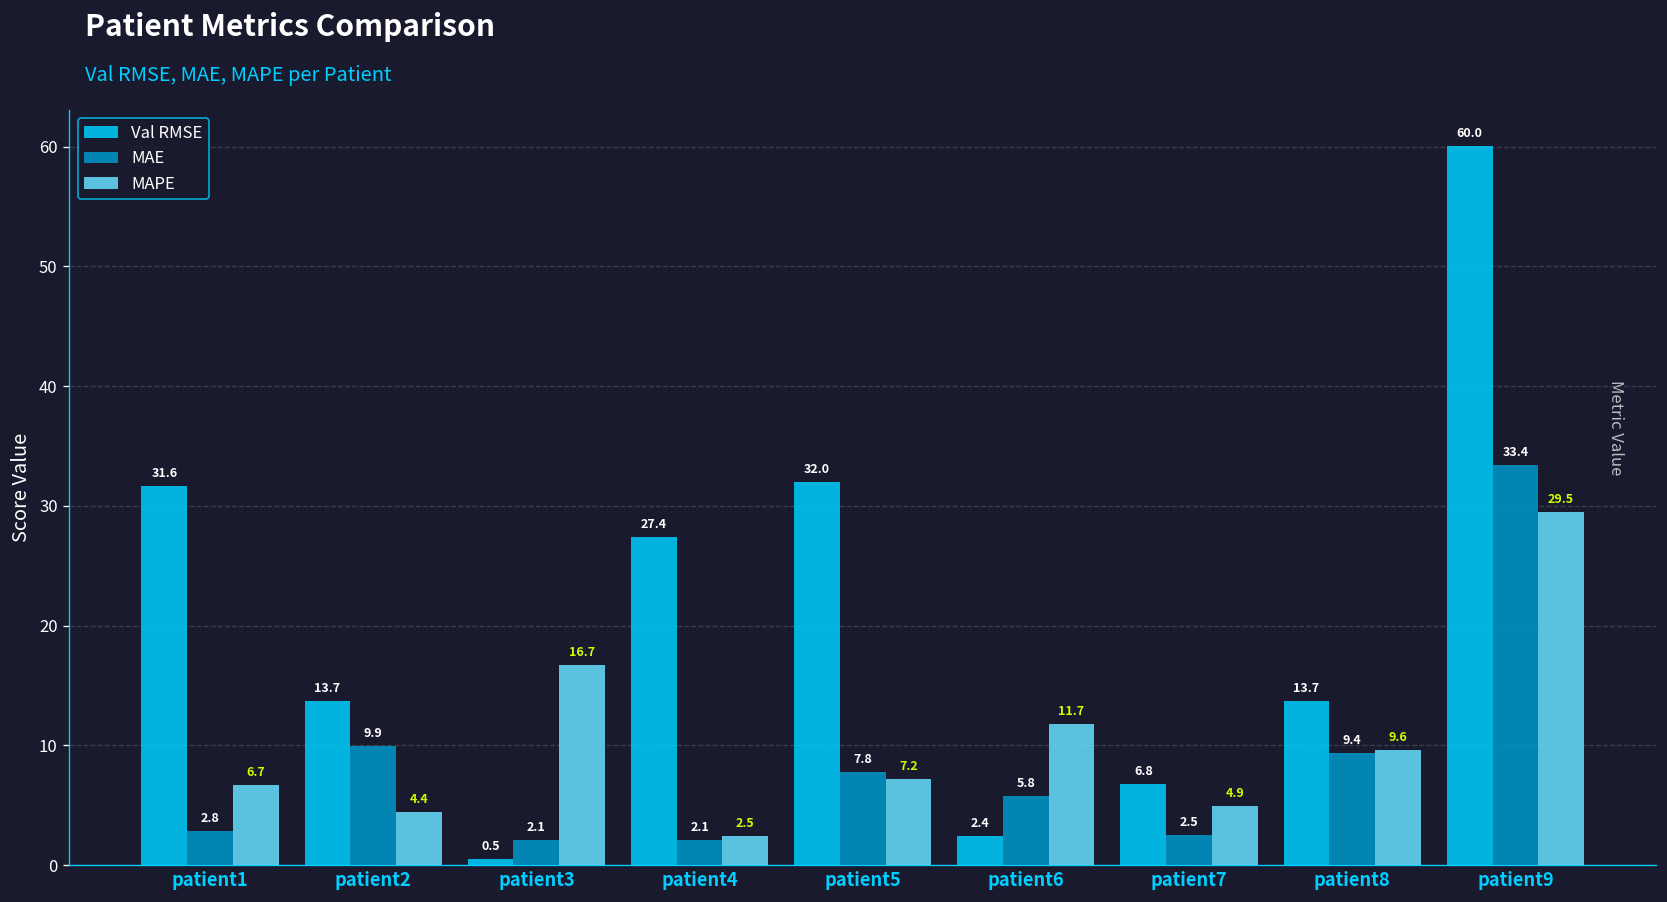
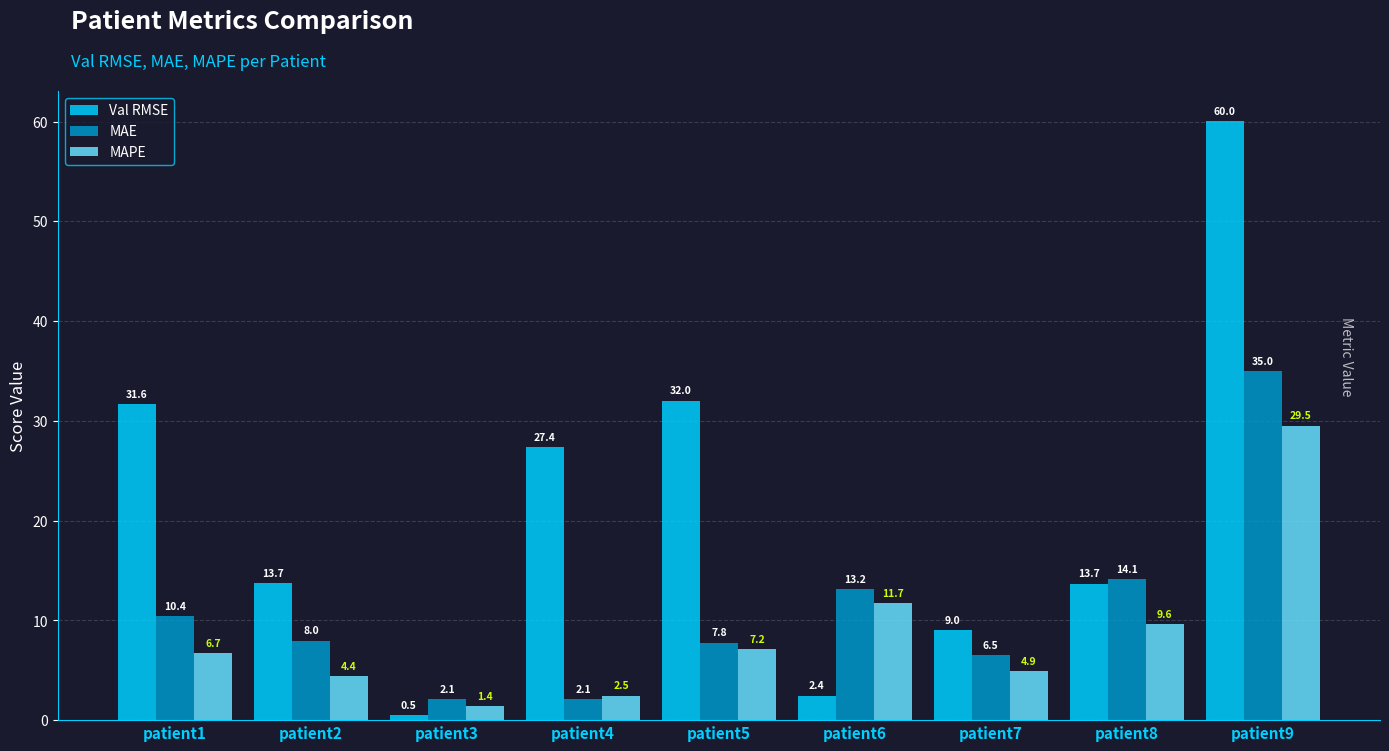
MAE, patient1: 2.8 -> 10.4
MAE, patient2: 9.9 -> 8.0
MAPE, patient3: 16.7 -> 1.4
MAE, patient6: 5.8 -> 13.2
Val RMSE, patient7: 6.8 -> 9.0
MAE, patient7: 2.5 -> 6.5
MAE, patient8: 9.4 -> 14.1
MAE, patient9: 33.4 -> 35.0
